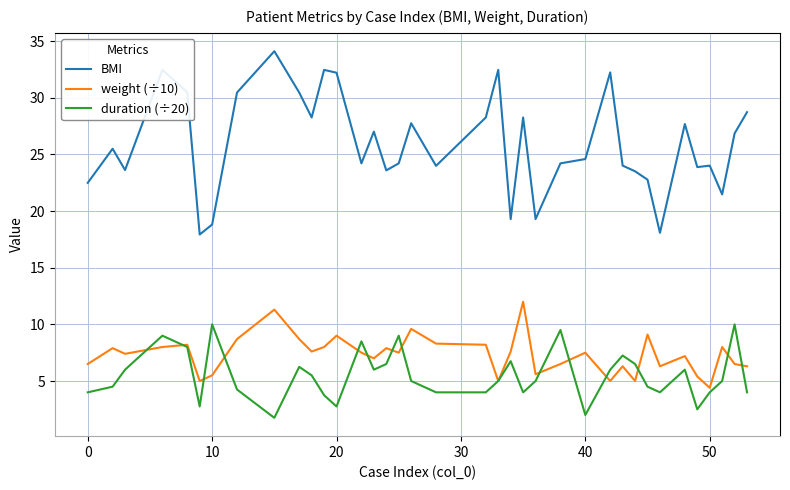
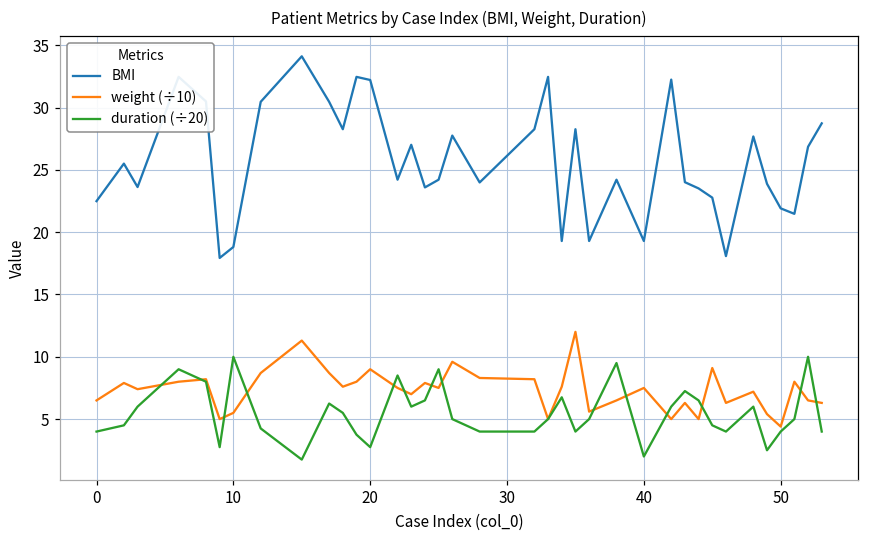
BMI, 40: 24.6 -> 19.3
BMI, 50: 24.0 -> 21.9
